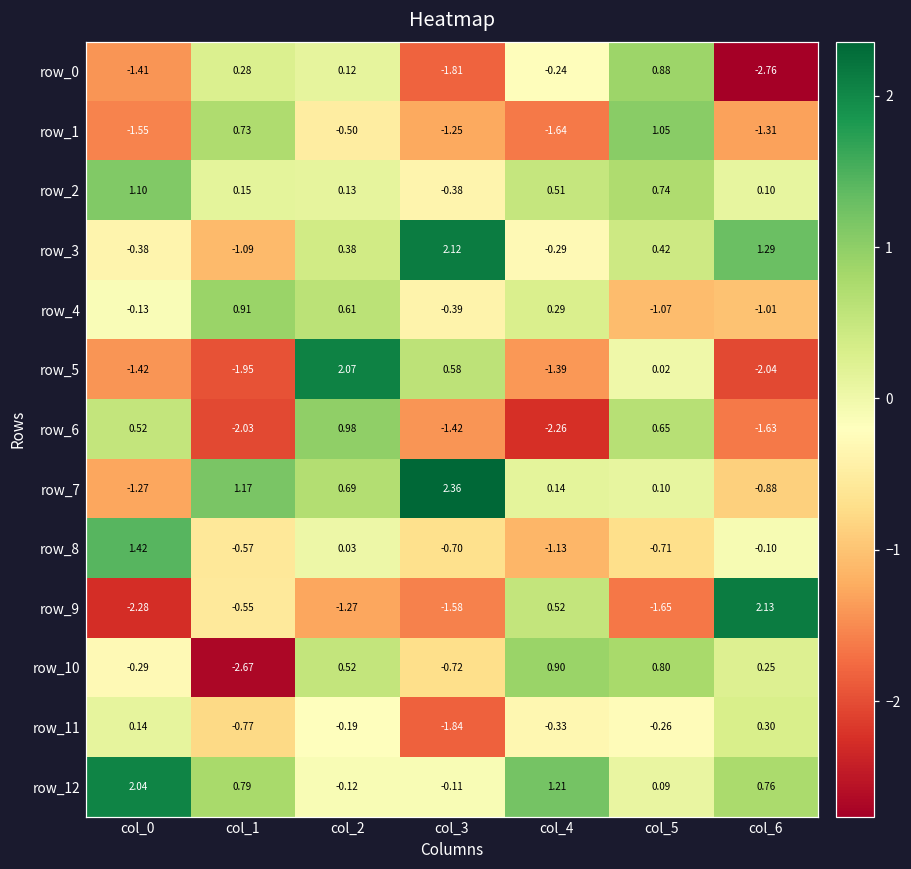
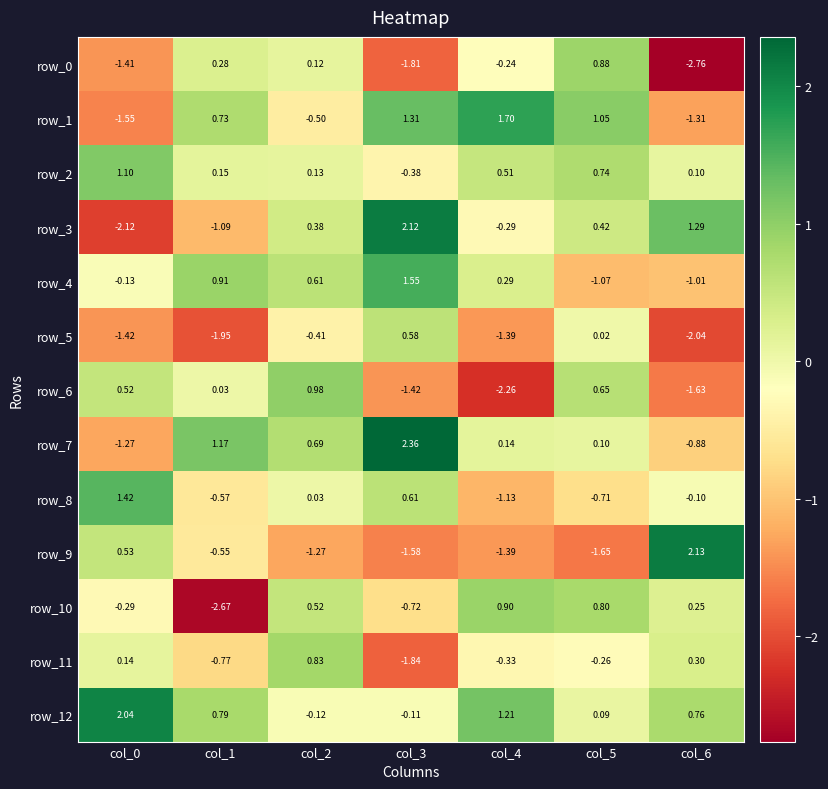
row_1, col_3: -1.25 -> 1.31
row_1, col_4: -1.64 -> 1.70
row_3, col_0: -0.38 -> -2.12
row_4, col_3: -0.39 -> 1.55
row_5, col_2: 2.07 -> -0.41
row_6, col_1: -2.03 -> 0.03
row_8, col_3: -0.70 -> 0.61
row_9, col_0: -2.28 -> 0.53
row_9, col_4: 0.52 -> -1.39
row_11, col_2: -0.19 -> 0.83
